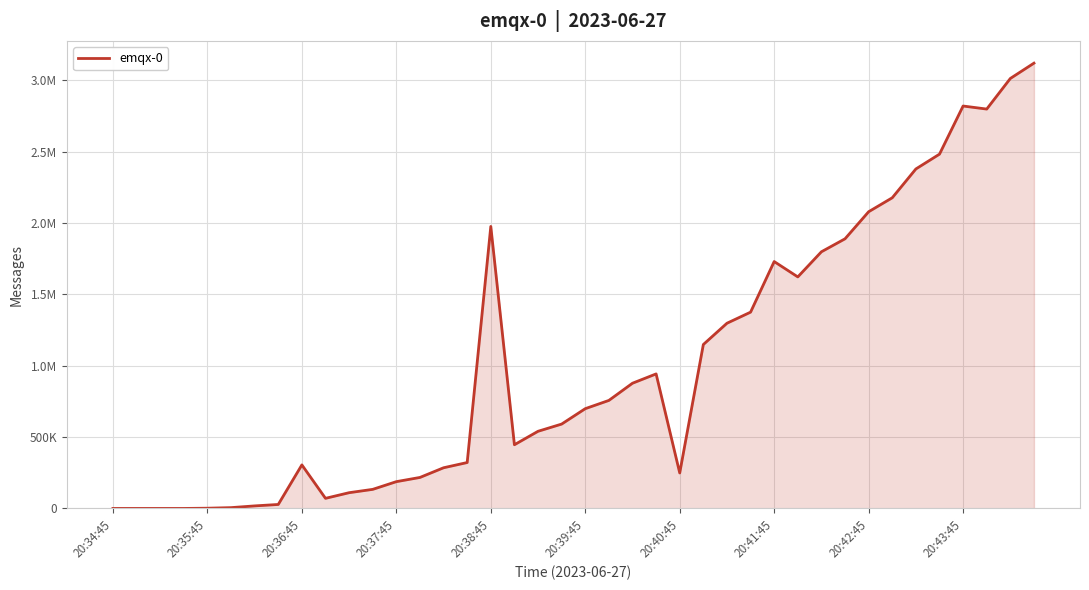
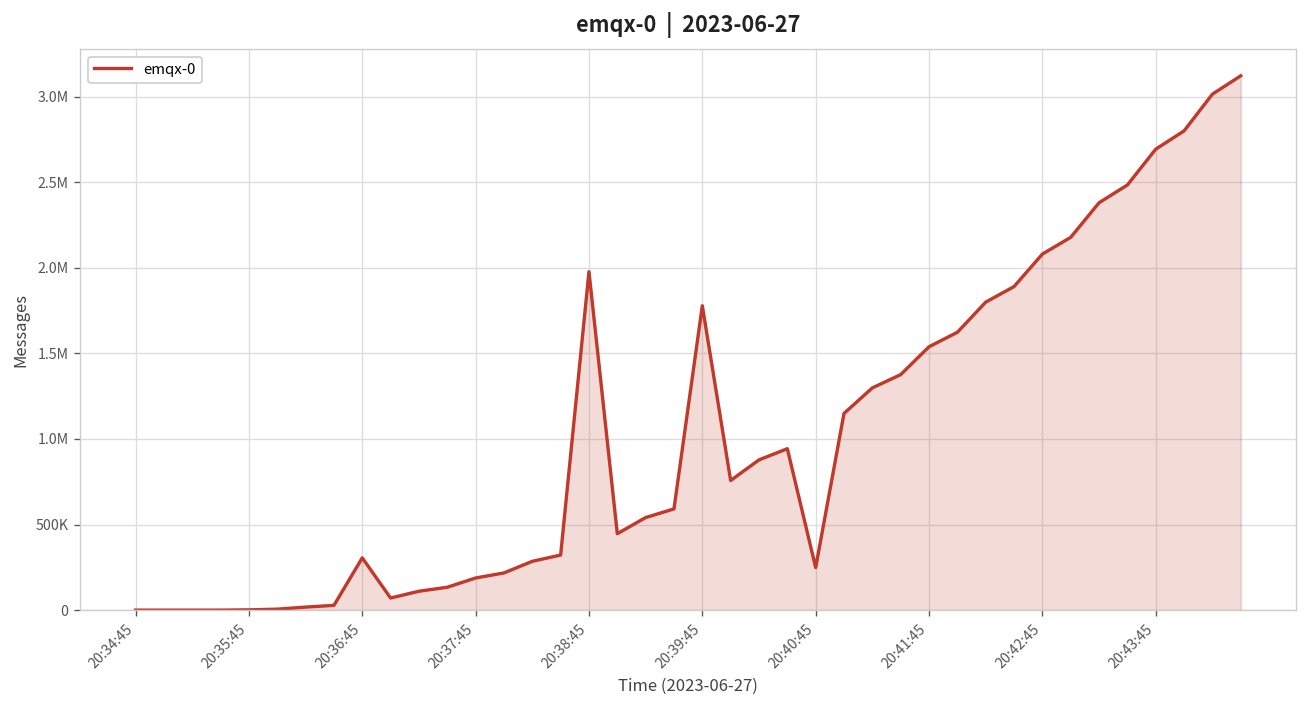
20:39:45: 700000 -> 1780000
20:41:45: 1730000 -> 1540000
20:43:45: 2820000 -> 2690000
